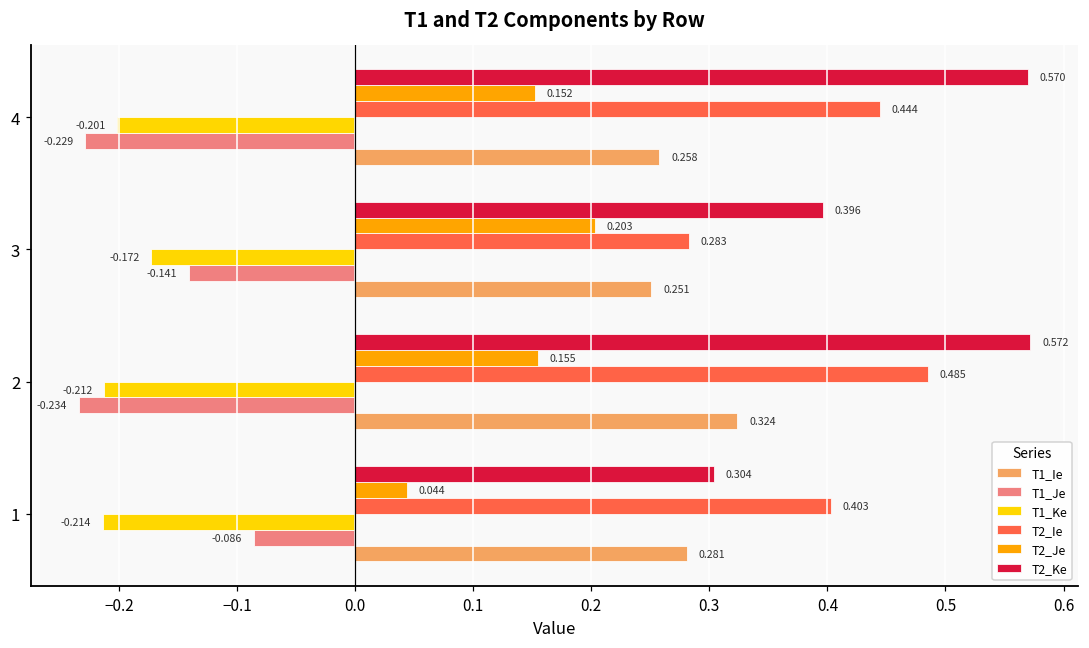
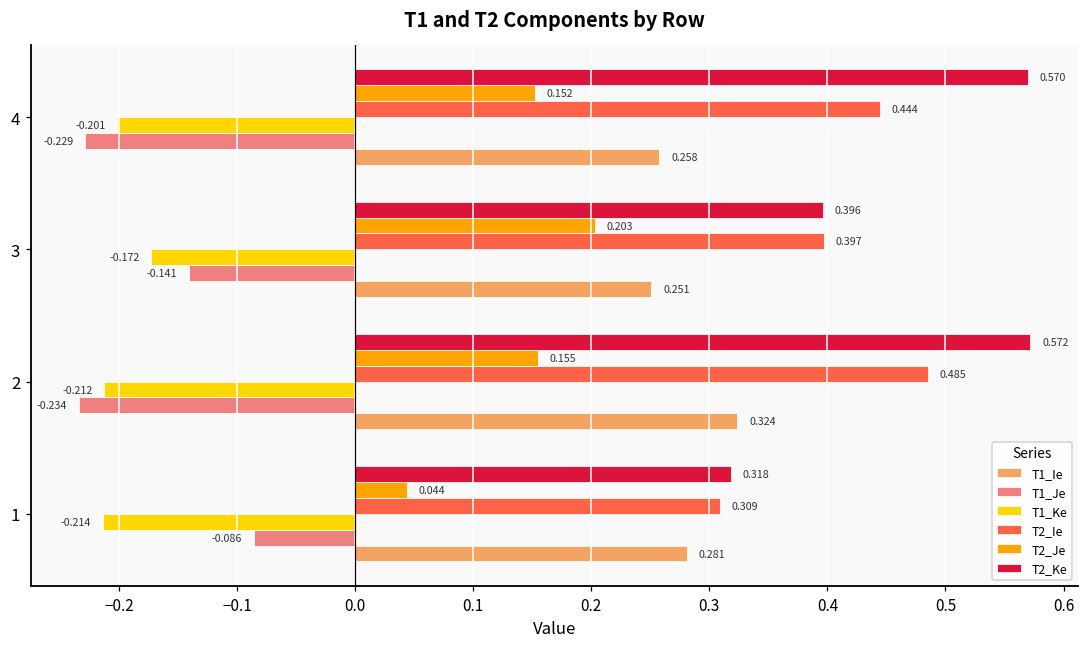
T2_Ie, 3: 0.283 -> 0.397
T2_Ke, 1: 0.304 -> 0.318
T2_Ie, 1: 0.403 -> 0.309
